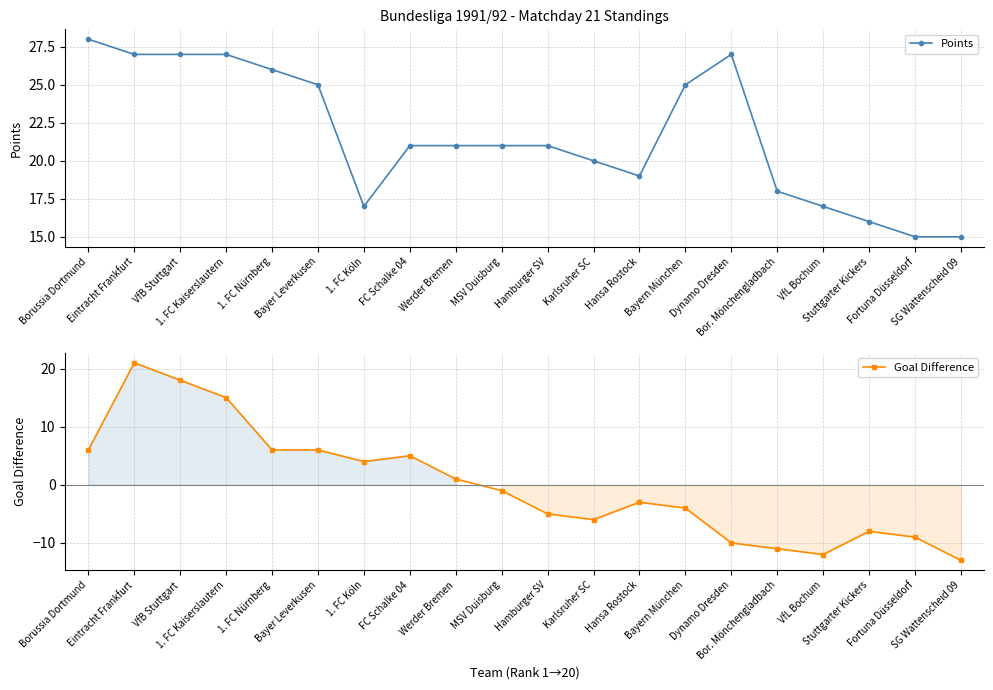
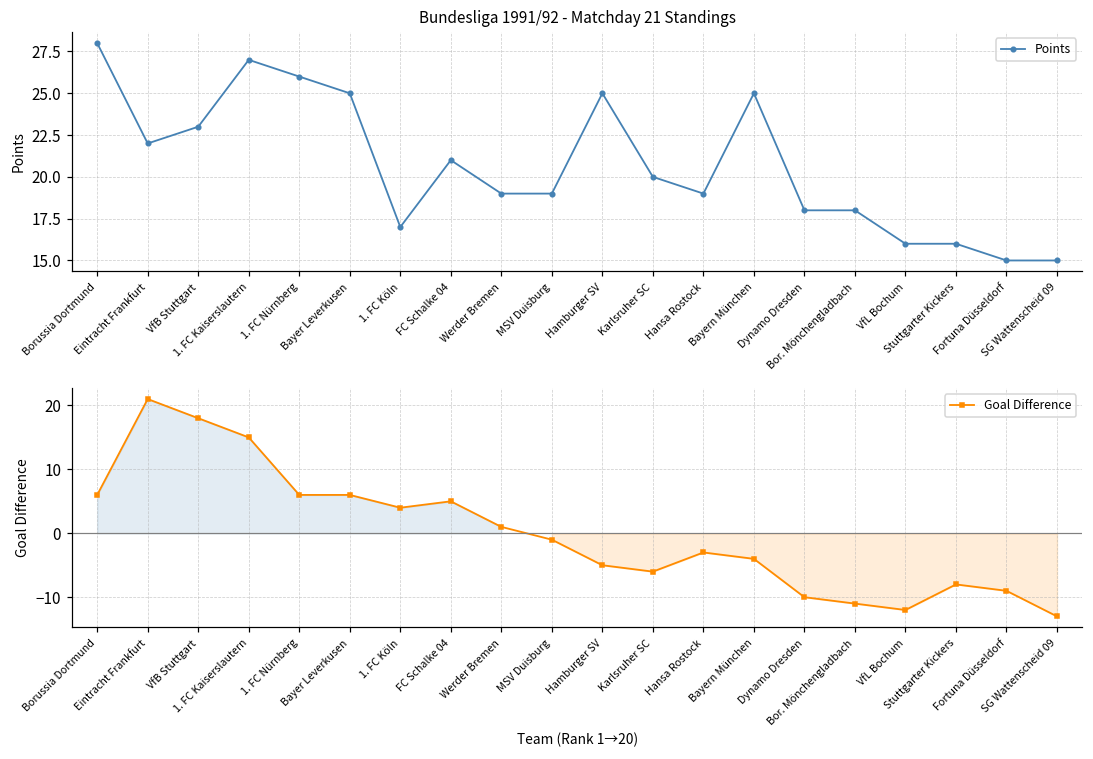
Bundesliga 1991/92 - Matchday 21 Standings, Eintracht Frankfurt: 27 -> 22
Bundesliga 1991/92 - Matchday 21 Standings, VfB Stuttgart: 27 -> 23
Bundesliga 1991/92 - Matchday 21 Standings, Werder Bremen: 21 -> 19
Bundesliga 1991/92 - Matchday 21 Standings, MSV Duisburg: 21 -> 19
Bundesliga 1991/92 - Matchday 21 Standings, Hamburger SV: 21 -> 25
Bundesliga 1991/92 - Matchday 21 Standings, Dynamo Dresden: 27 -> 18
Bundesliga 1991/92 - Matchday 21 Standings, VfL Bochum: 17 -> 16
